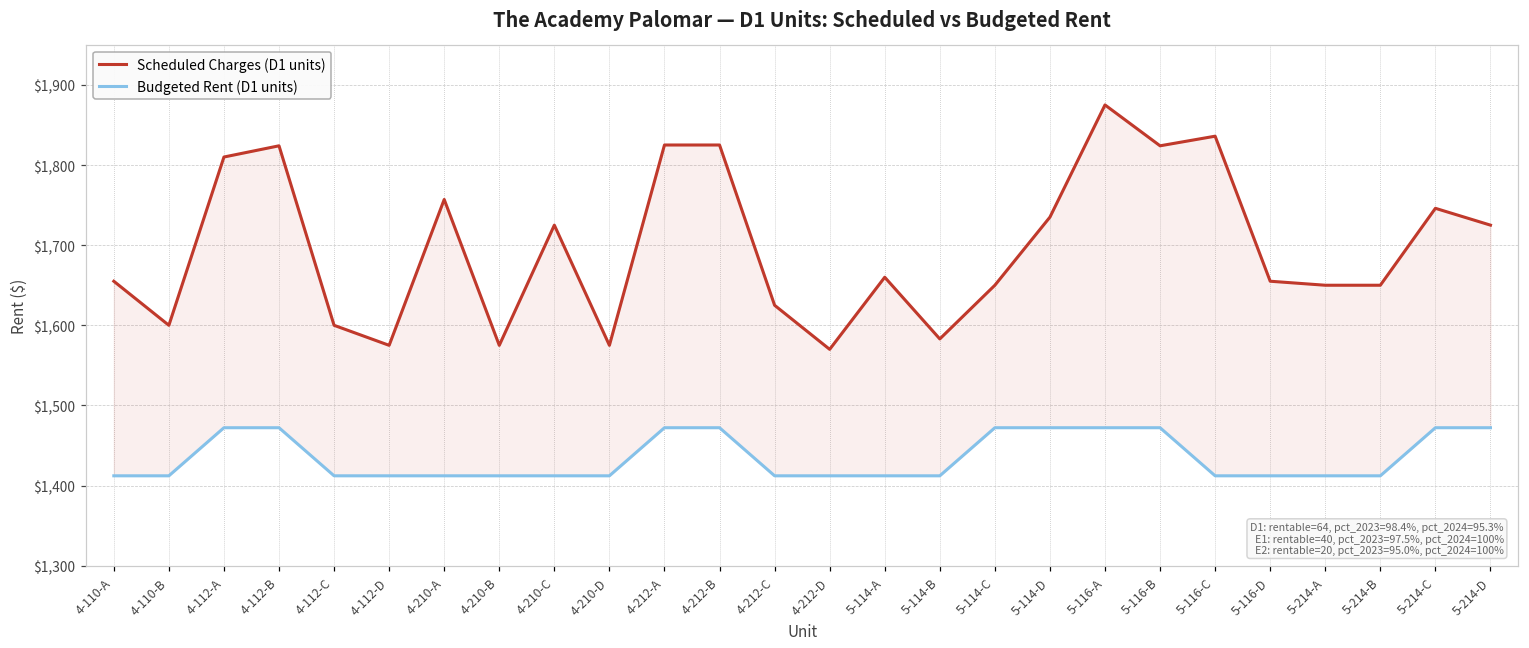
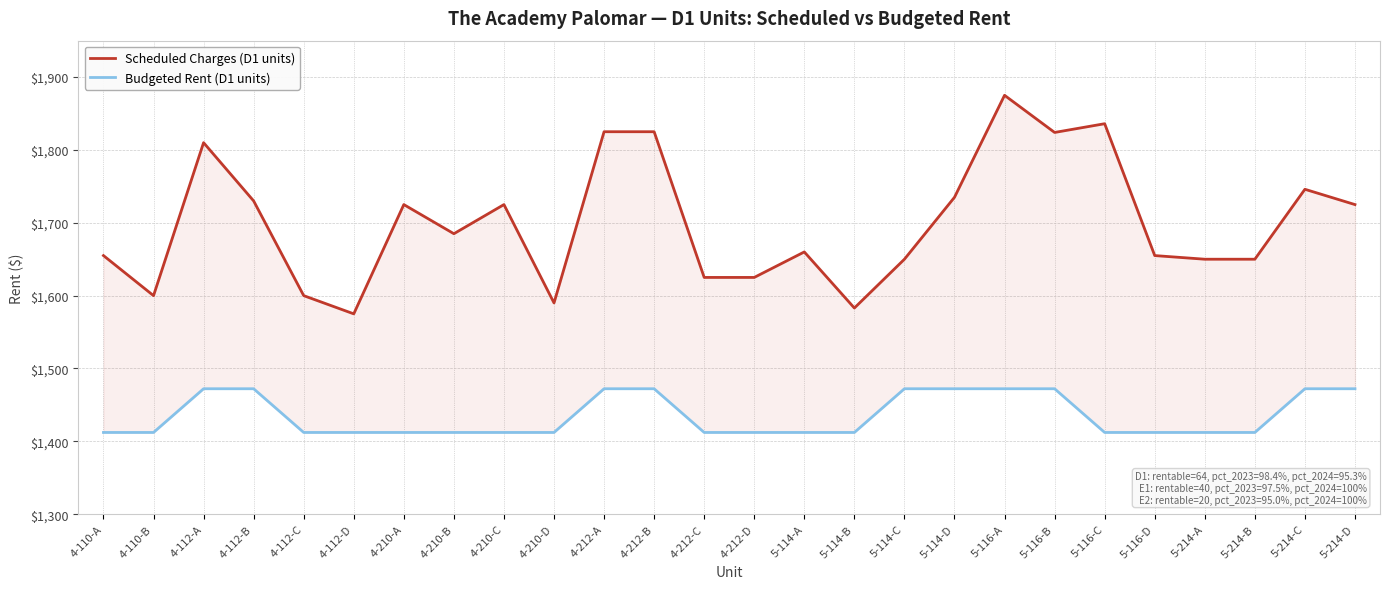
Scheduled Charges (D1 units), 4-112-B: $1,820 -> $1,730
Scheduled Charges (D1 units), 4-210-A: $1,760 -> $1,730
Scheduled Charges (D1 units), 4-210-B: $1,580 -> $1,690
Scheduled Charges (D1 units), 4-210-D: $1,580 -> $1,590
Scheduled Charges (D1 units), 4-212-D: $1,570 -> $1,630
